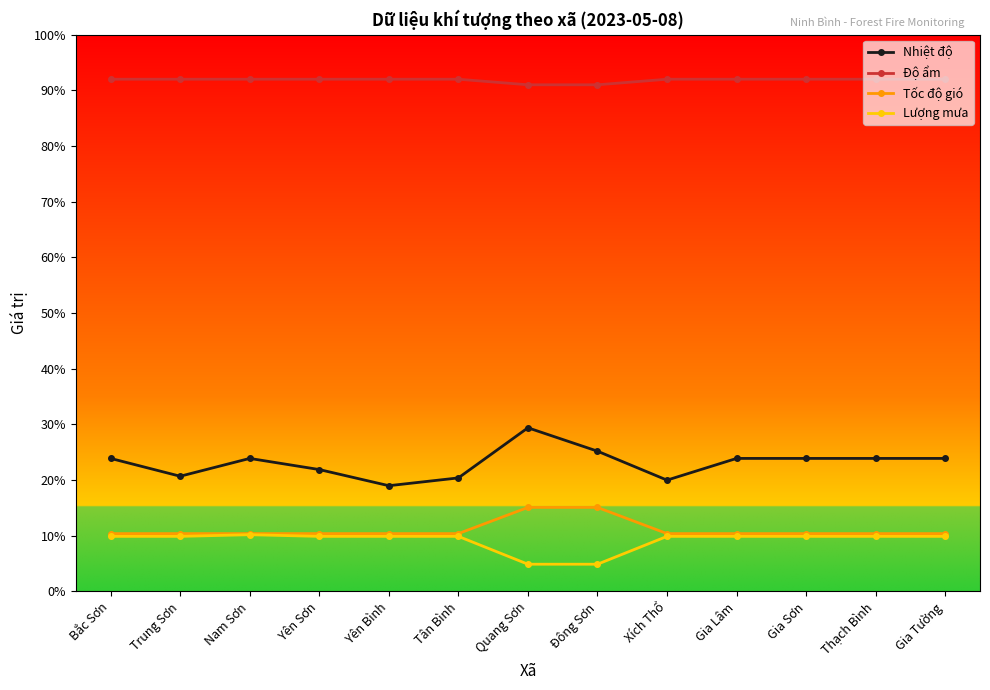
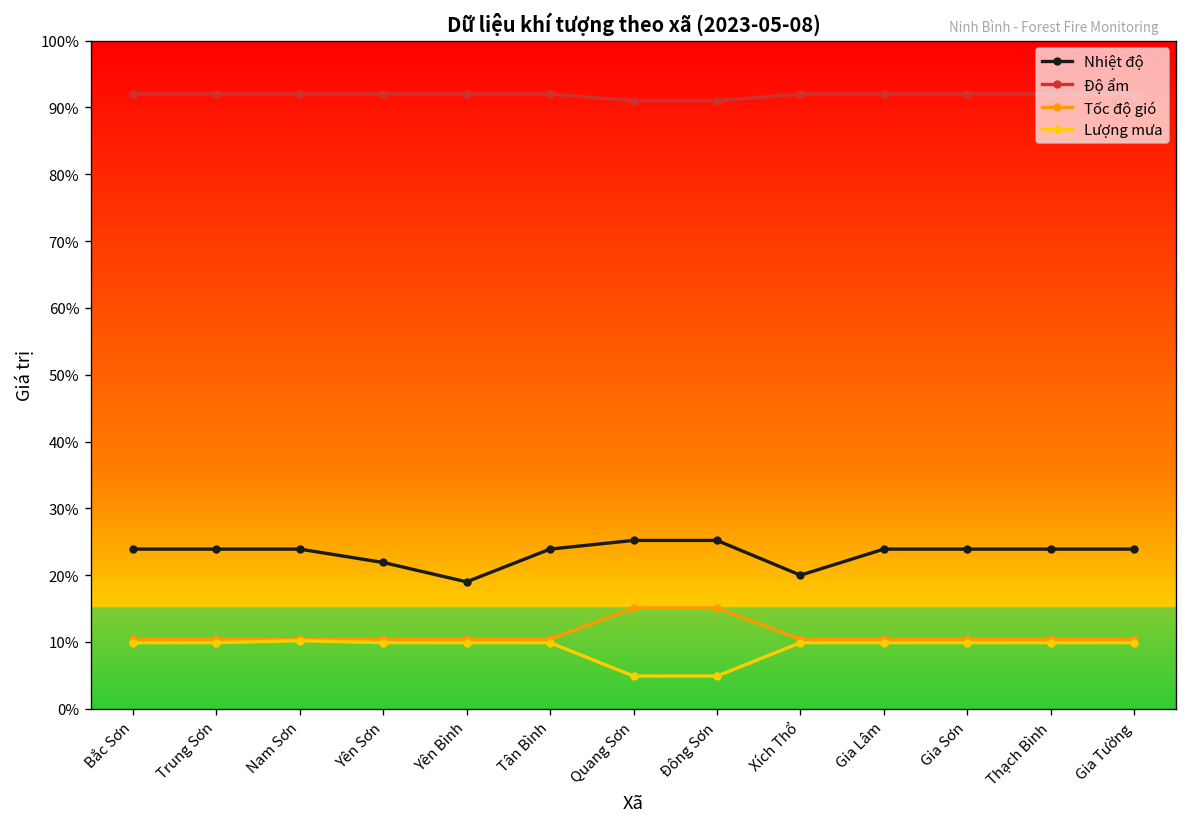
Nhiệt độ, Trung Sơn: 21% -> 24%
Nhiệt độ, Tân Bình: 20% -> 24%
Nhiệt độ, Quang Sơn: 29% -> 25%
